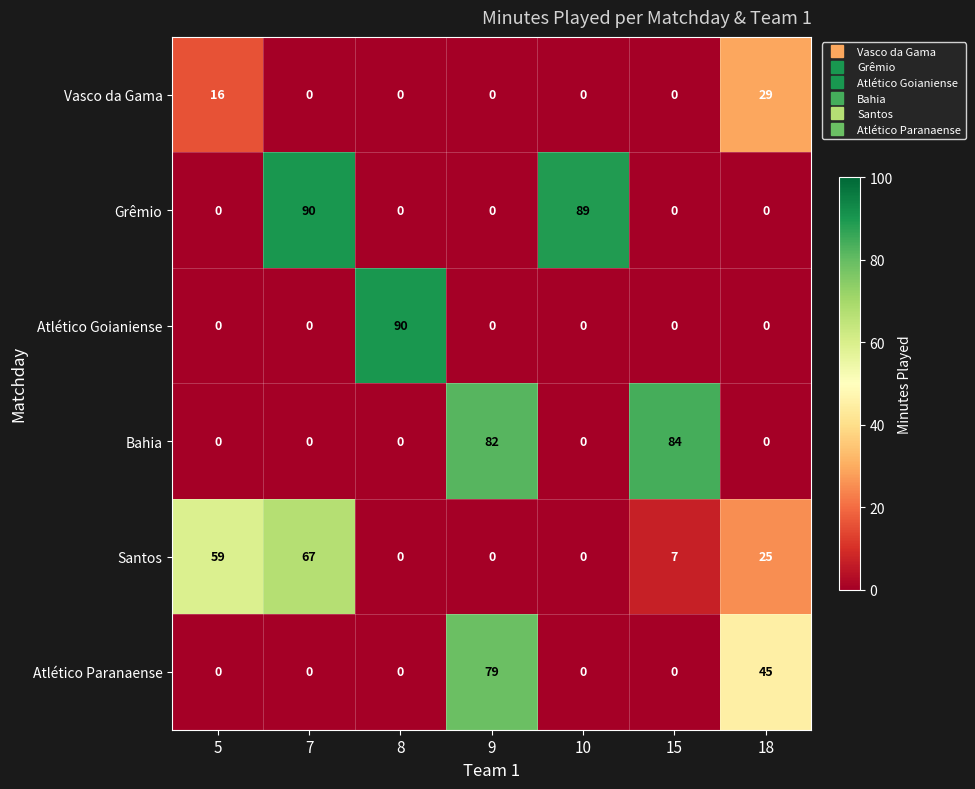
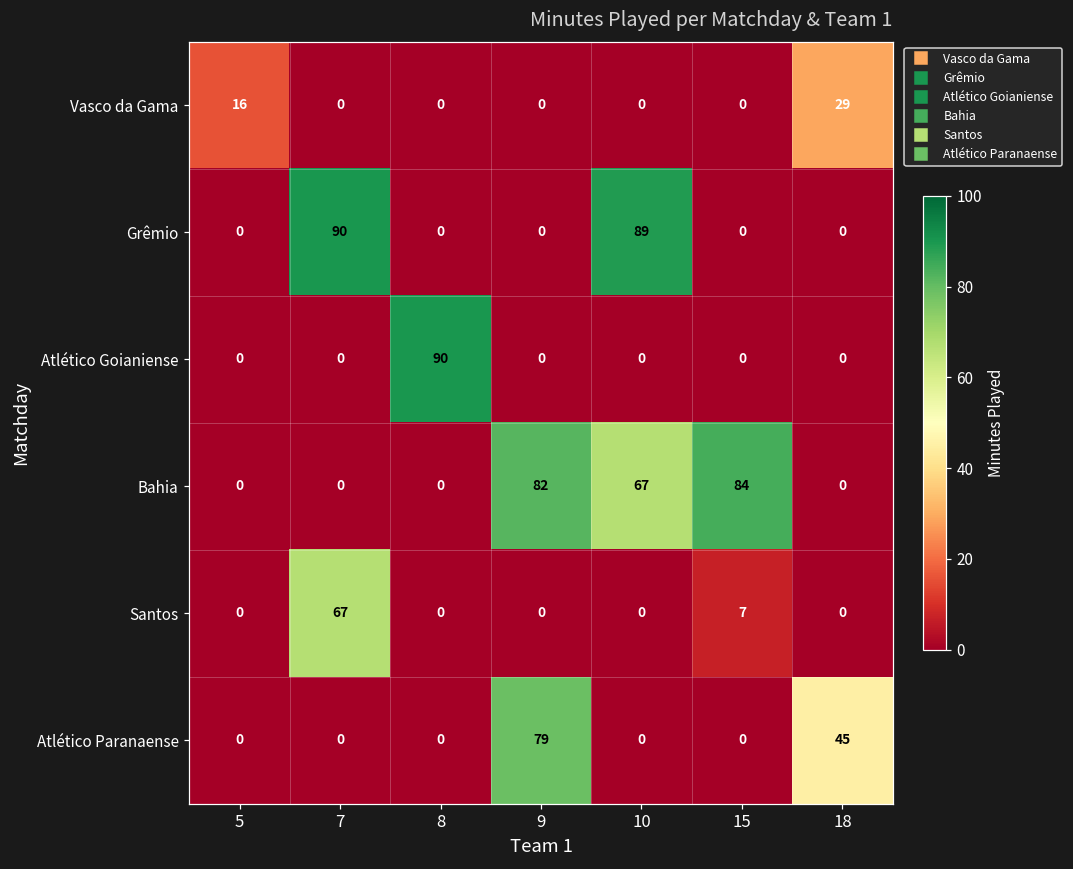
Bahia, 10: 0 -> 67
Santos, 5: 59 -> 0
Santos, 18: 25 -> 0
